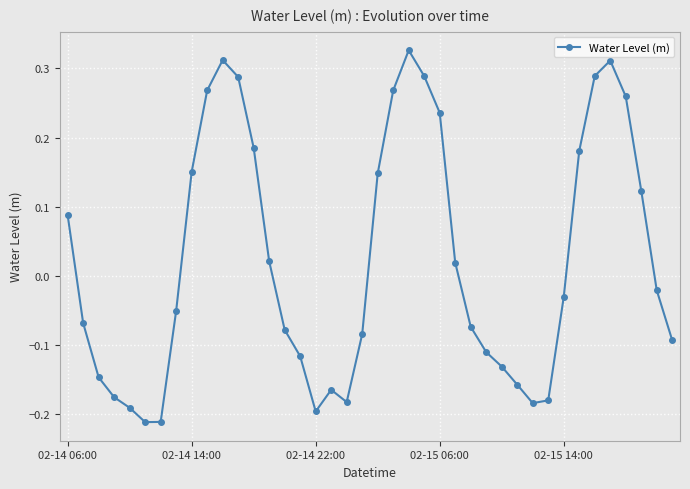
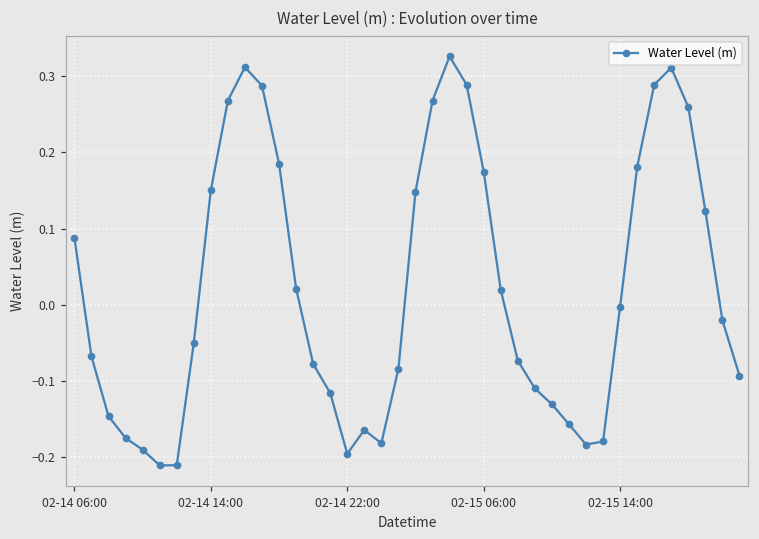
02-15 06:00: 0.24 -> 0.17
02-15 14:00: -0.03 -> 0.00
